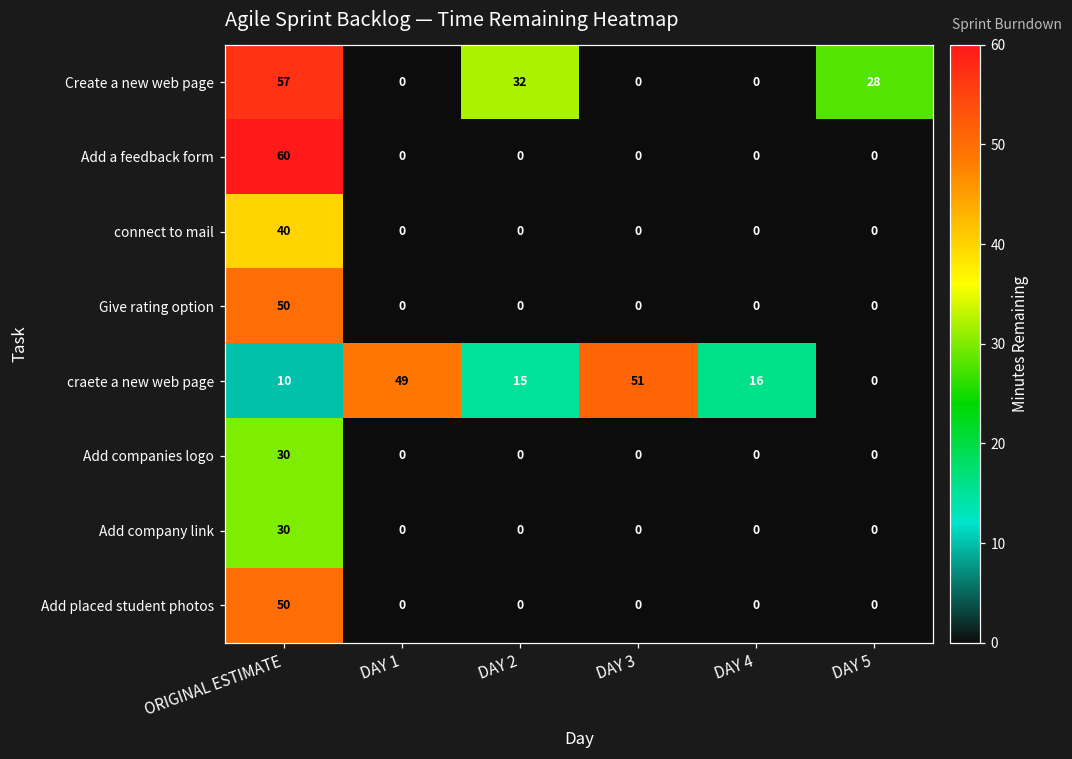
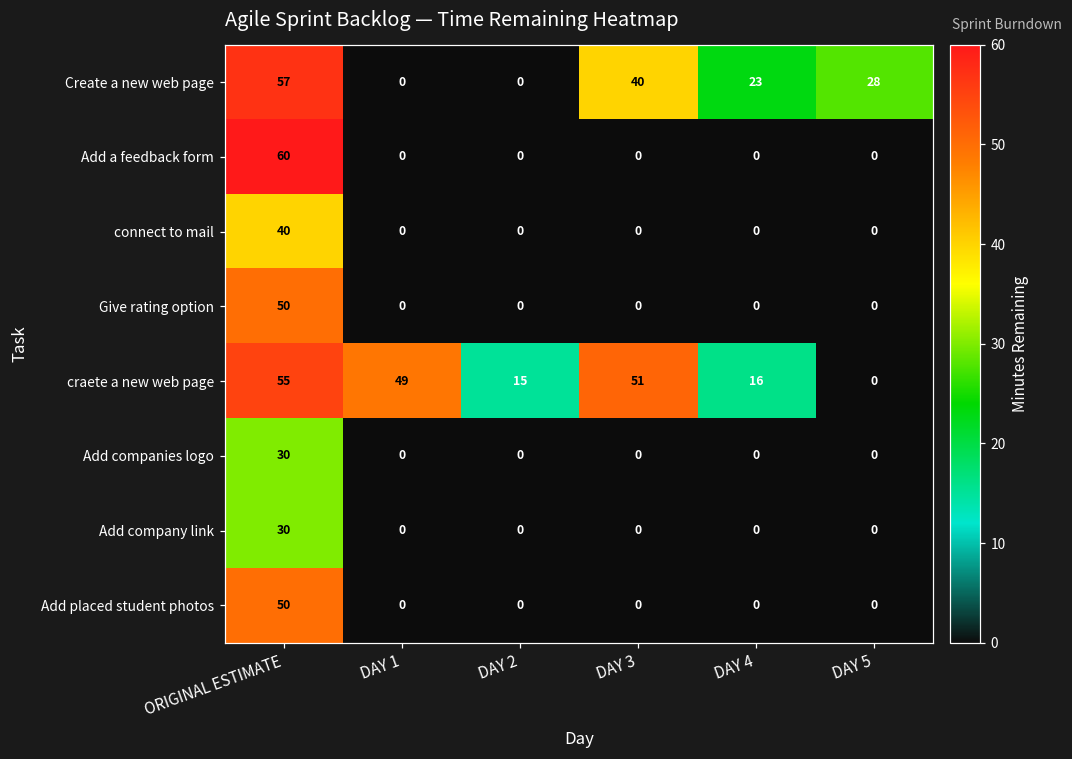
Create a new web page, DAY 2: 32 -> 0
Create a new web page, DAY 3: 0 -> 40
Create a new web page, DAY 4: 0 -> 23
craete a new web page, ORIGINAL ESTIMATE: 10 -> 55
